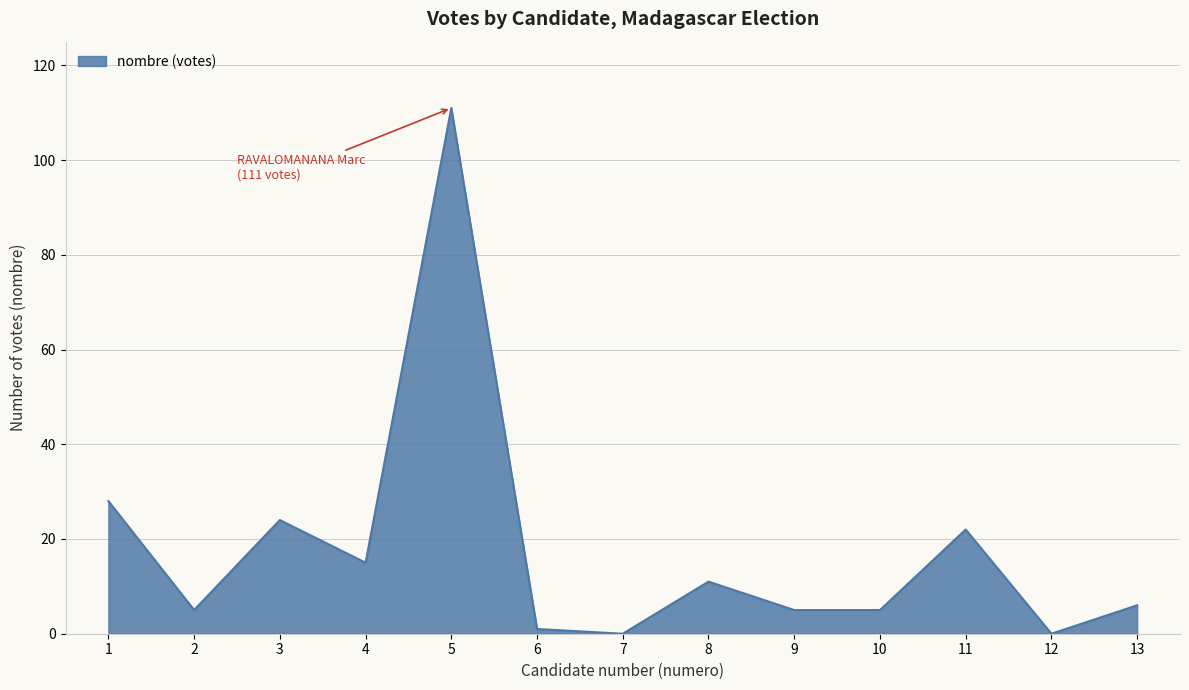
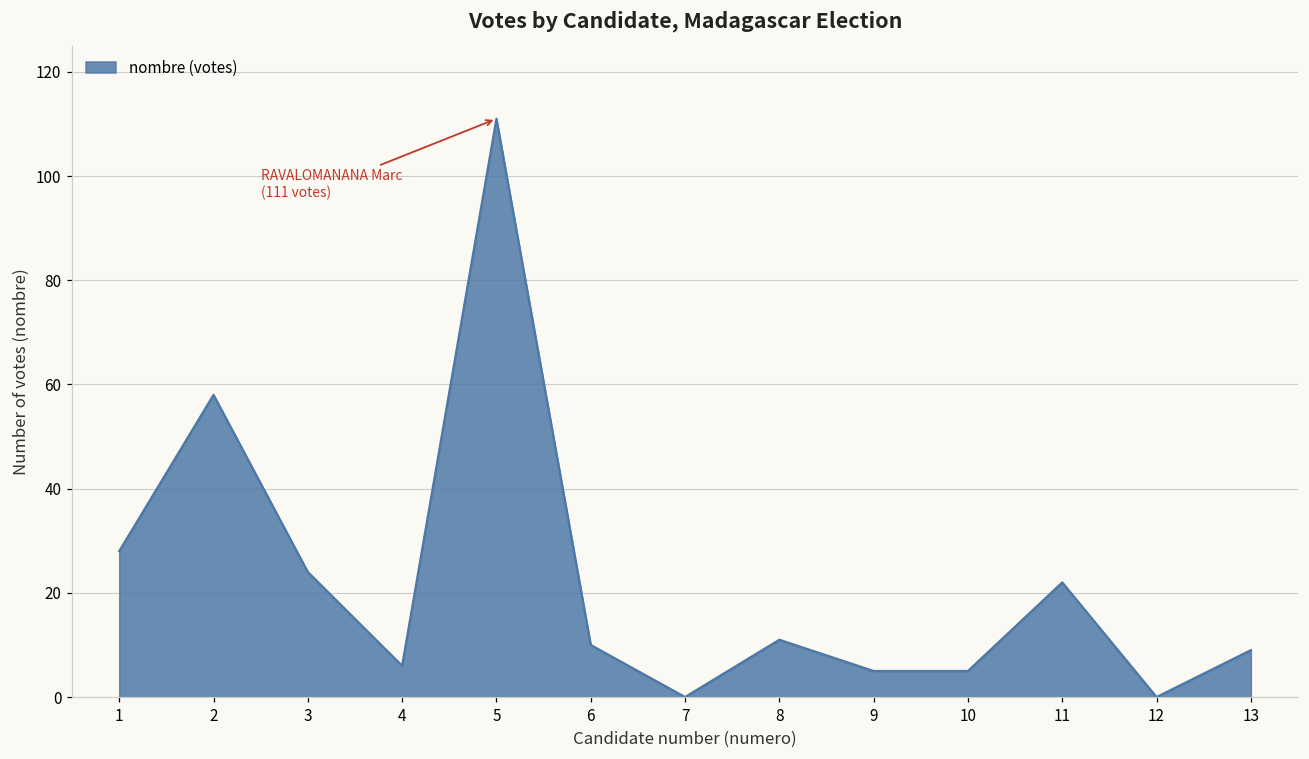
2: 5 -> 58
4: 15 -> 6
6: 1 -> 10
13: 6 -> 9
